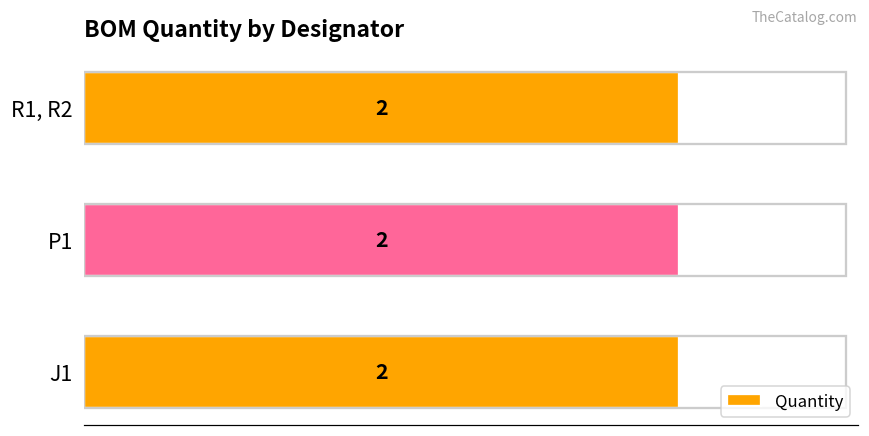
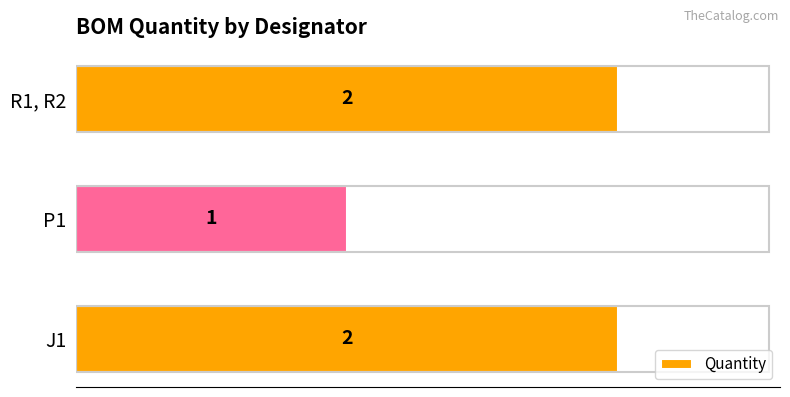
P1: 2 -> 1
